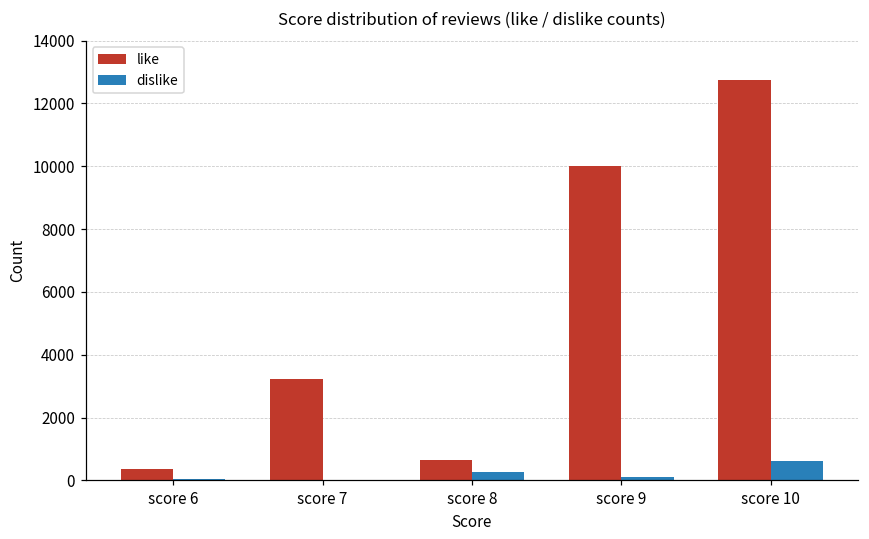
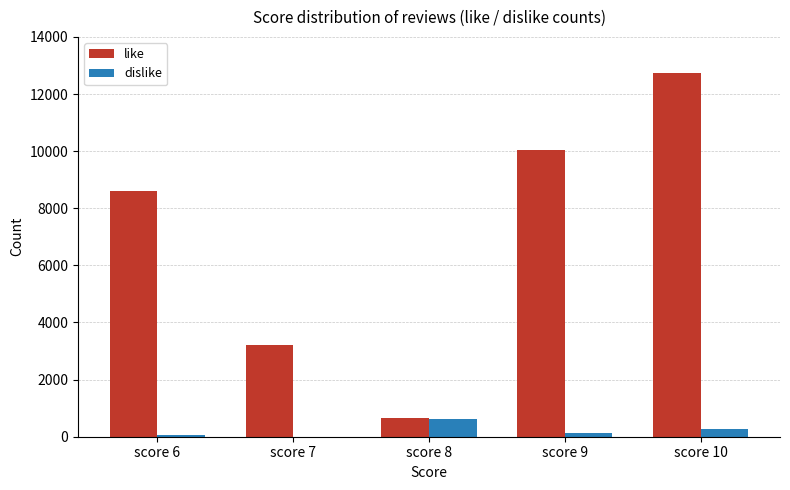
like, score 6: 400 -> 8600
dislike, score 8: 300 -> 600
dislike, score 10: 600 -> 300
